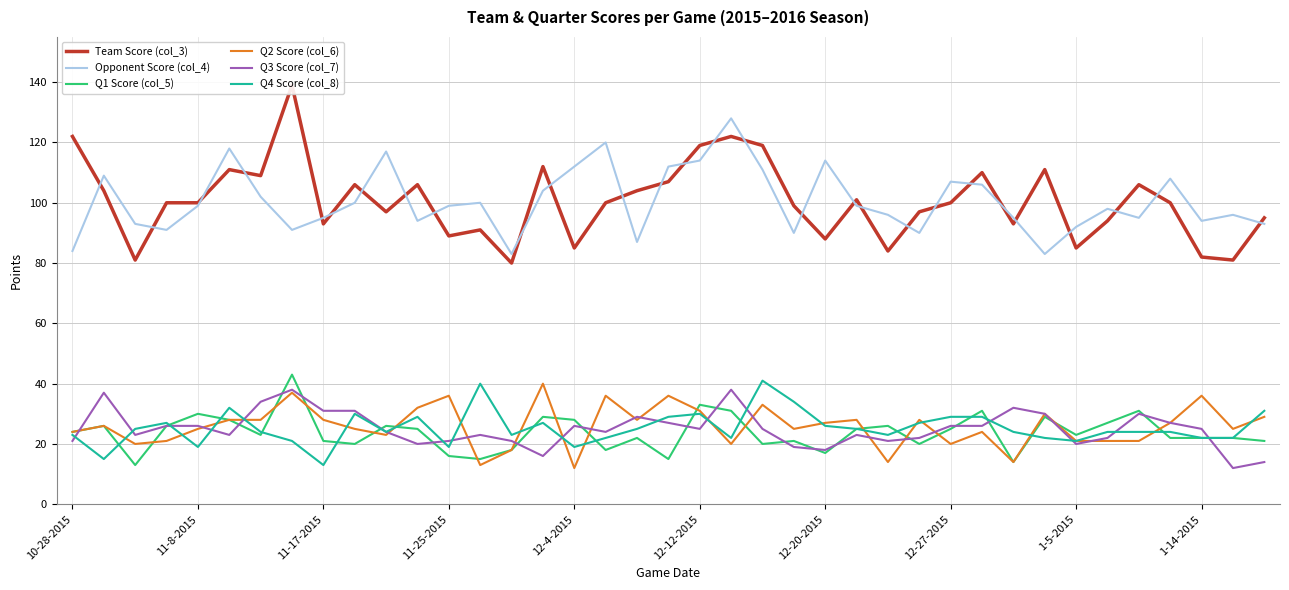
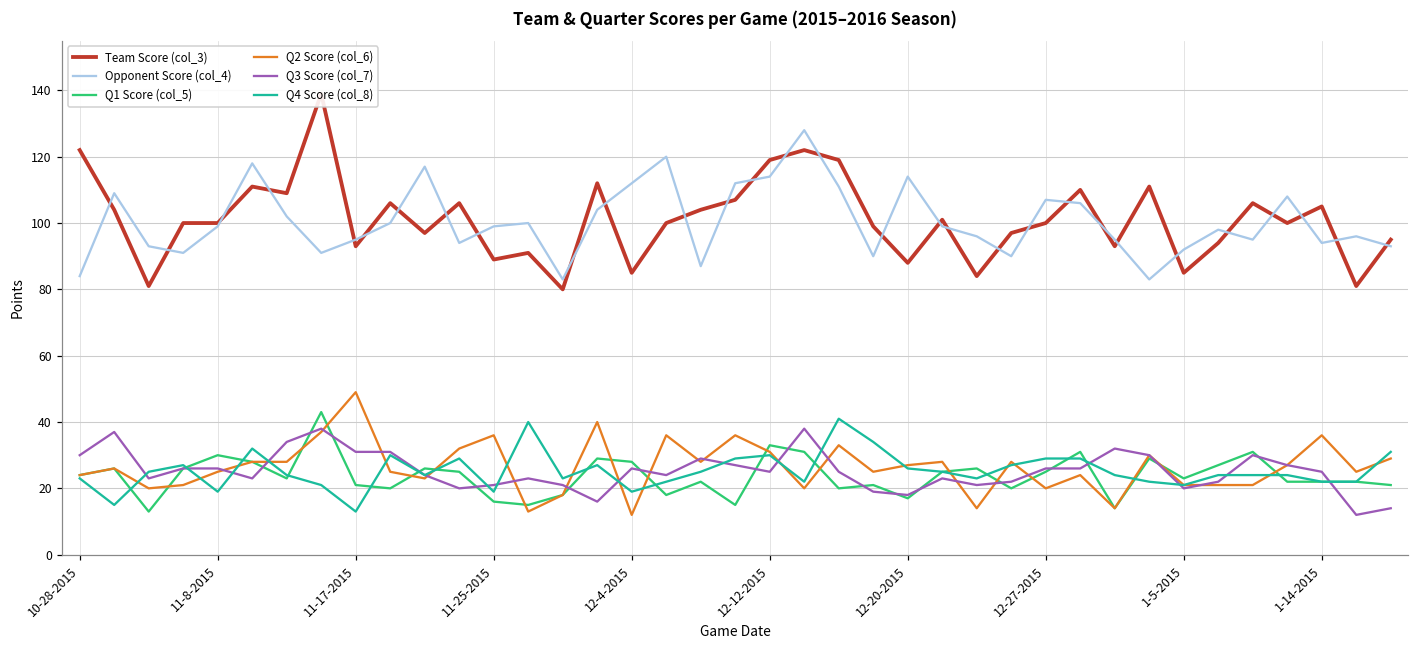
Q3 Score (col_7), 10-28-2015: 21 -> 30
Q2 Score (col_6), 11-17-2015: 28 -> 49
Team Score (col_3), 1-14-2015: 82 -> 105
